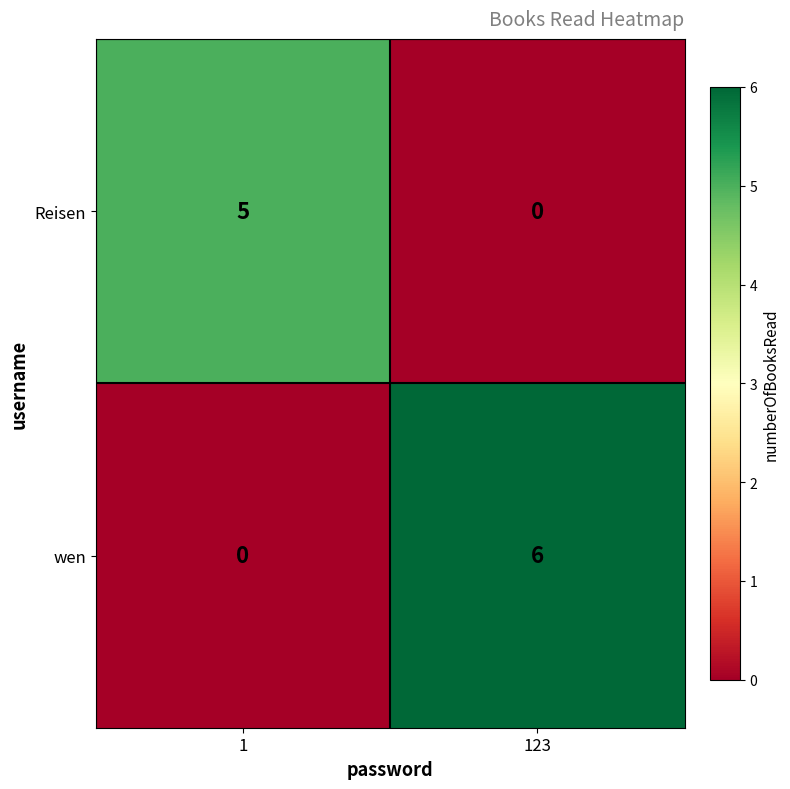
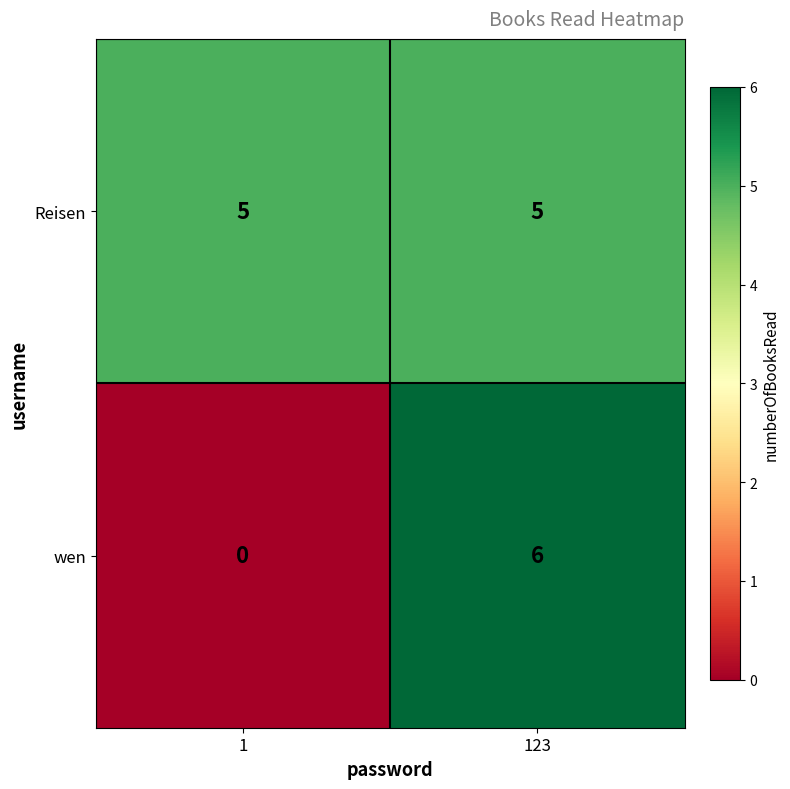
Reisen, 123: 0 -> 5
